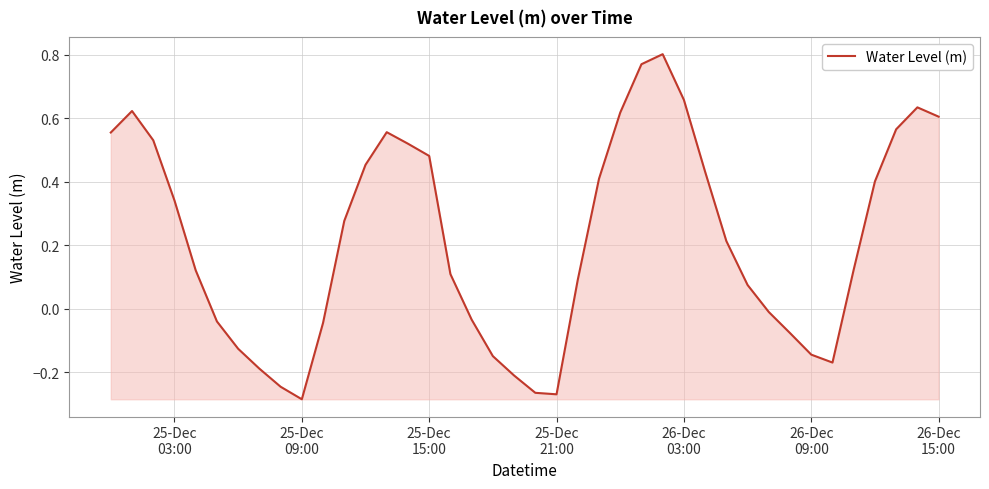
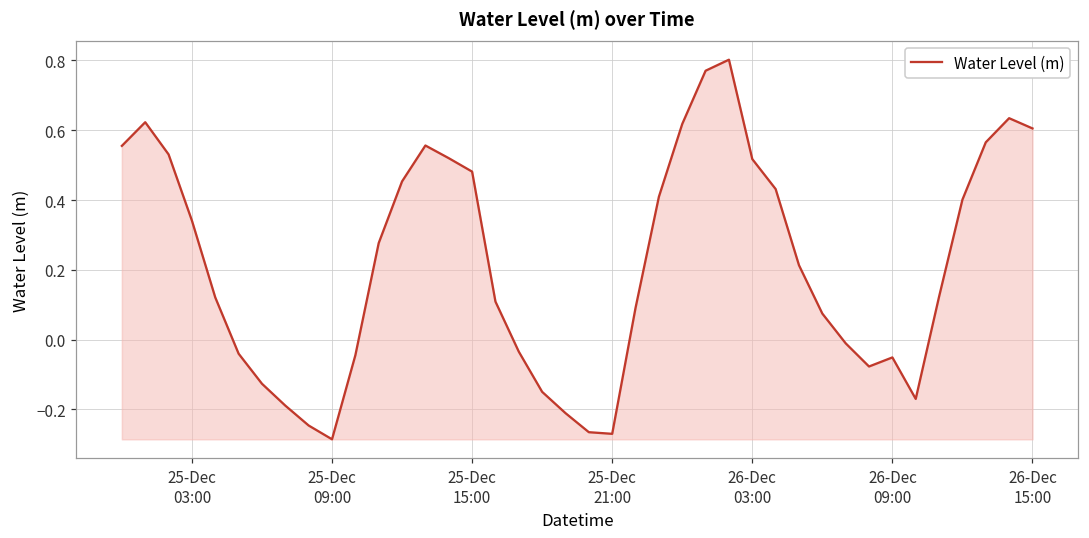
26-Dec 03:00: 0.66 -> 0.52
26-Dec 09:00: -0.14 -> -0.05
